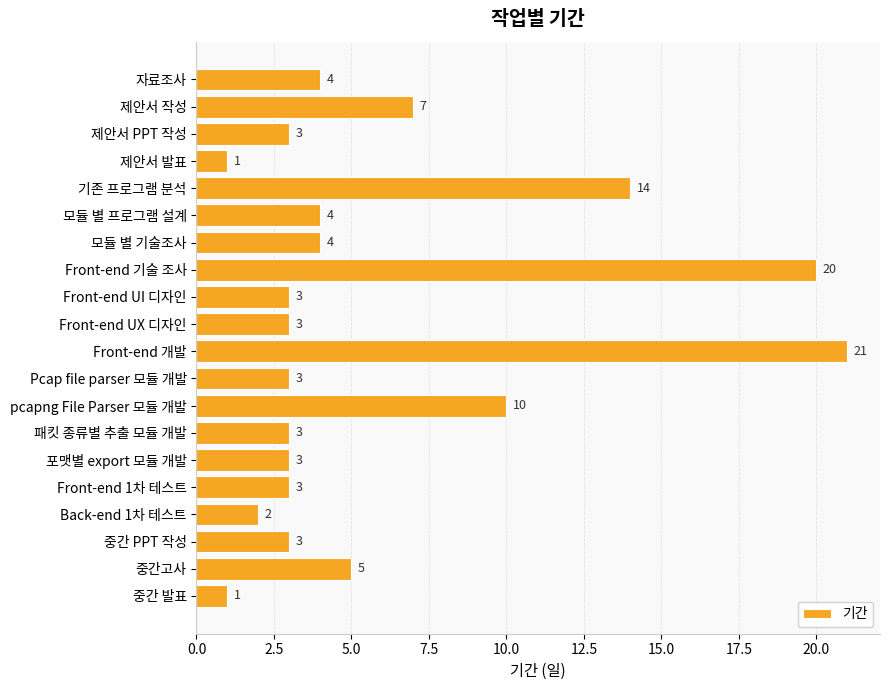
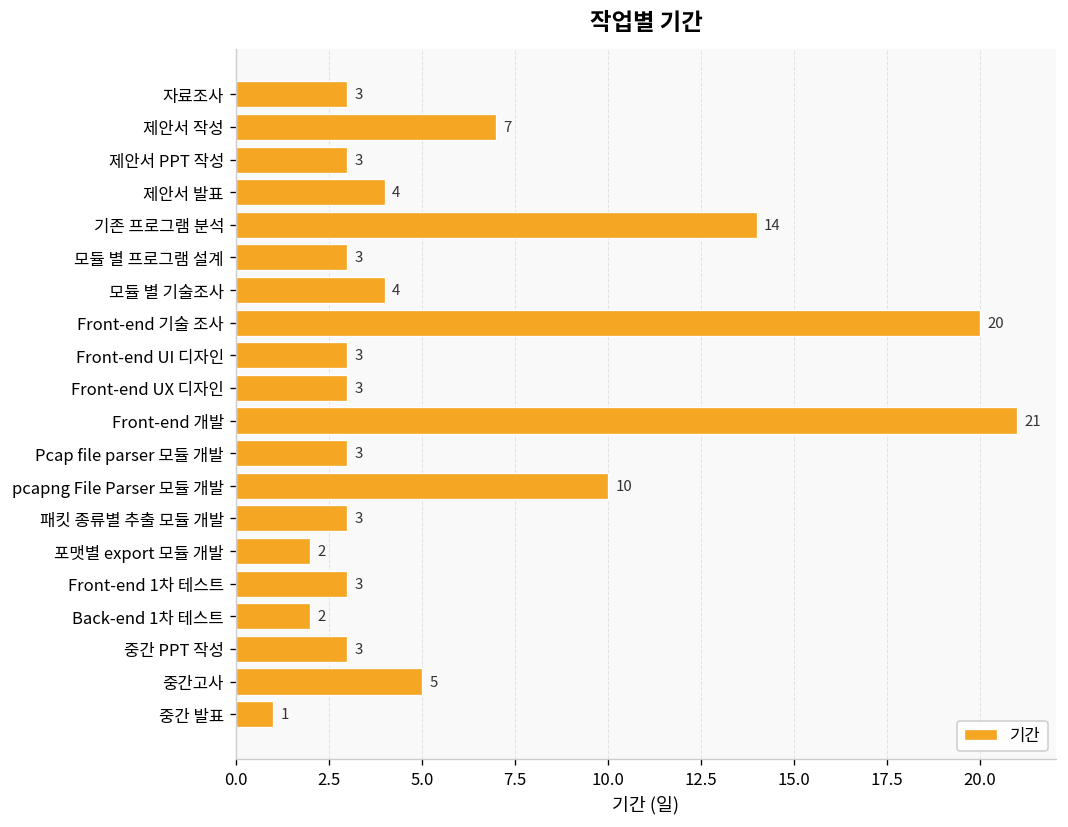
자료조사: 4 -> 3
제안서 발표: 1 -> 4
모듈 별 프로그램 설계: 4 -> 3
포맷별 export 모듈 개발: 3 -> 2
